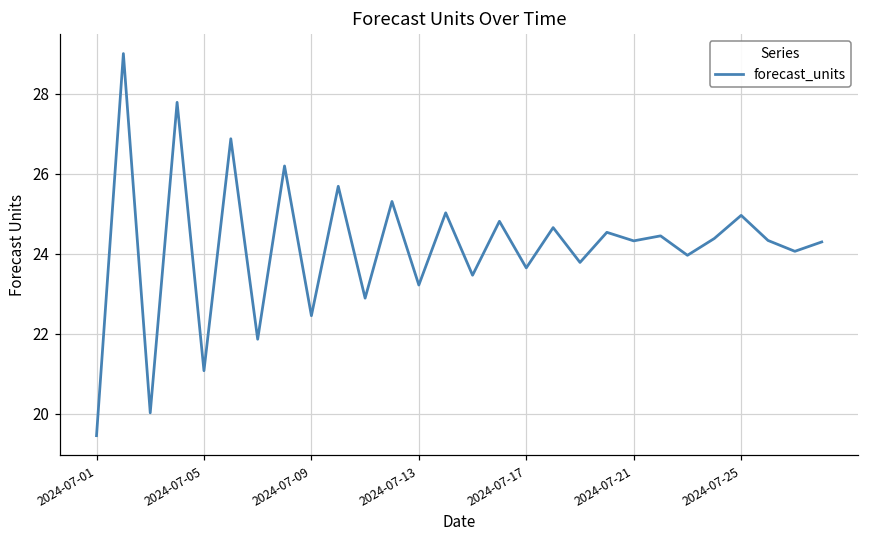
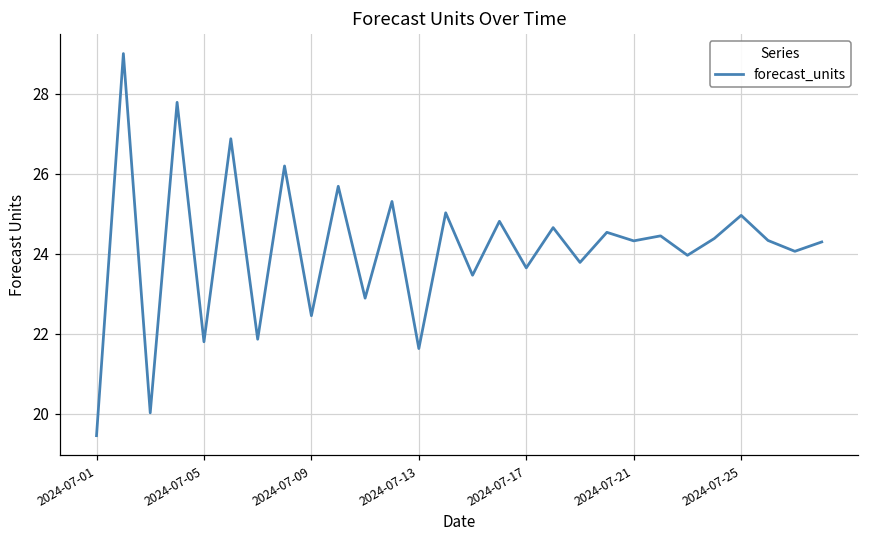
2024-07-05: 21.1 -> 21.8
2024-07-13: 23.2 -> 21.6
